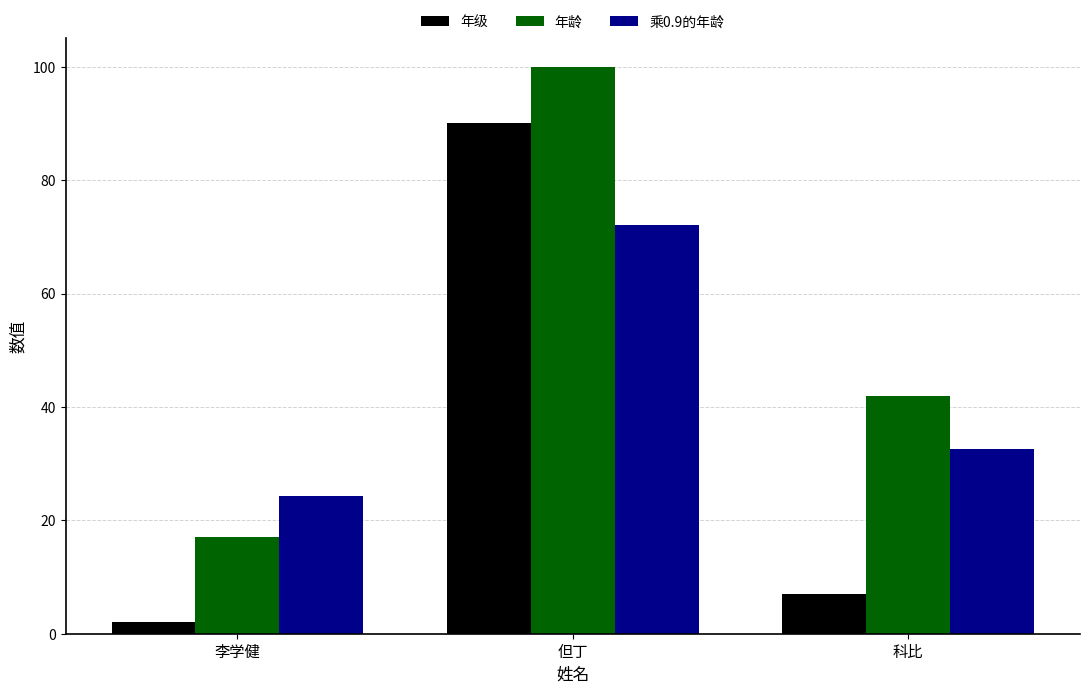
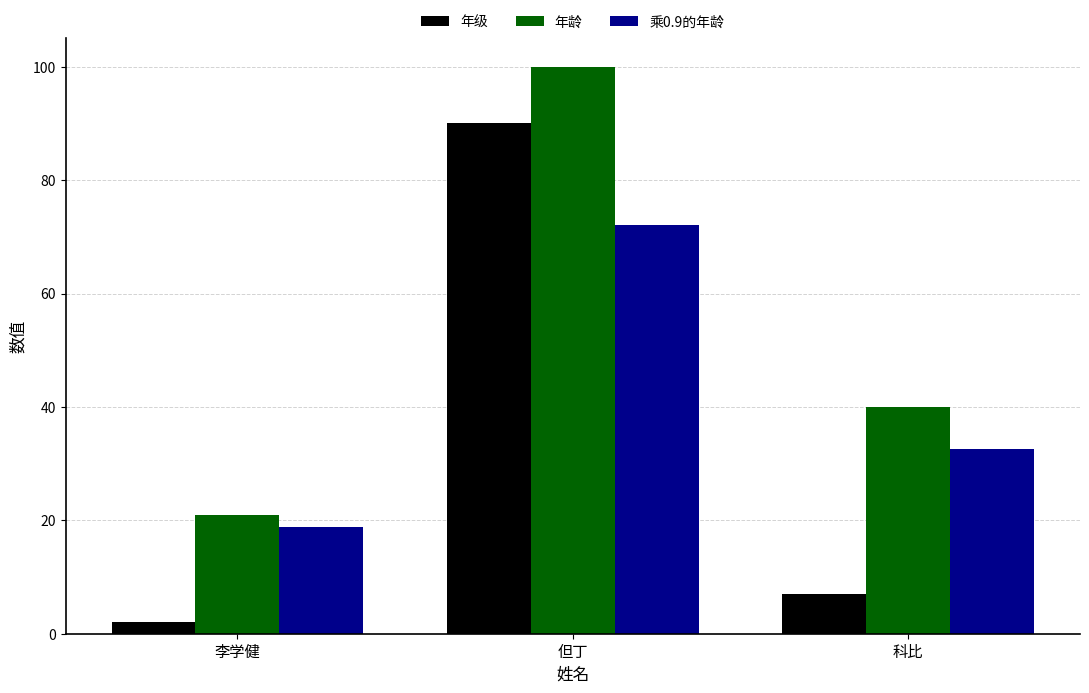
年龄, 李学健: 17 -> 21
乘0.9的年龄, 李学健: 24 -> 19
年龄, 科比: 42 -> 40
